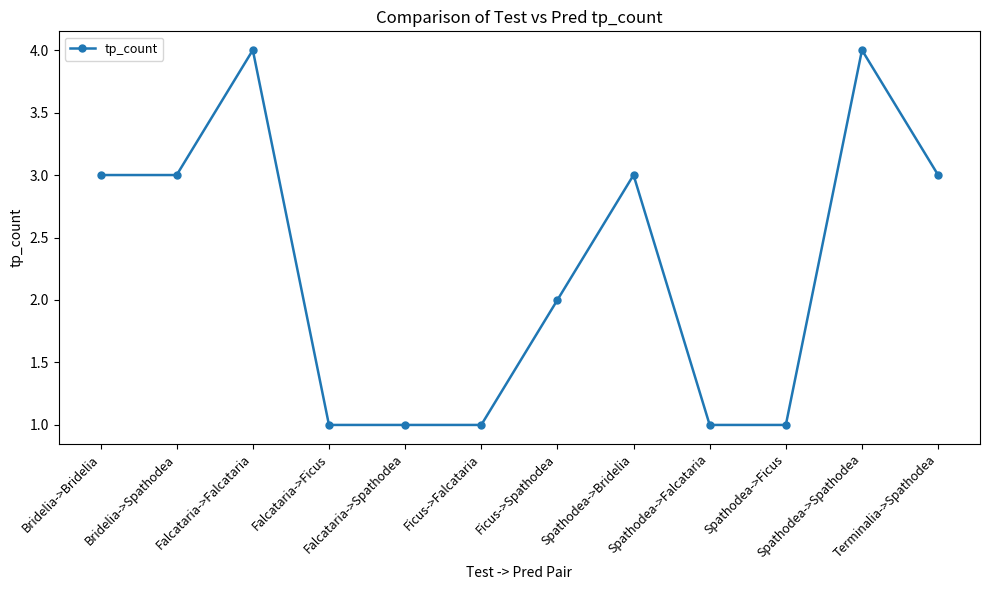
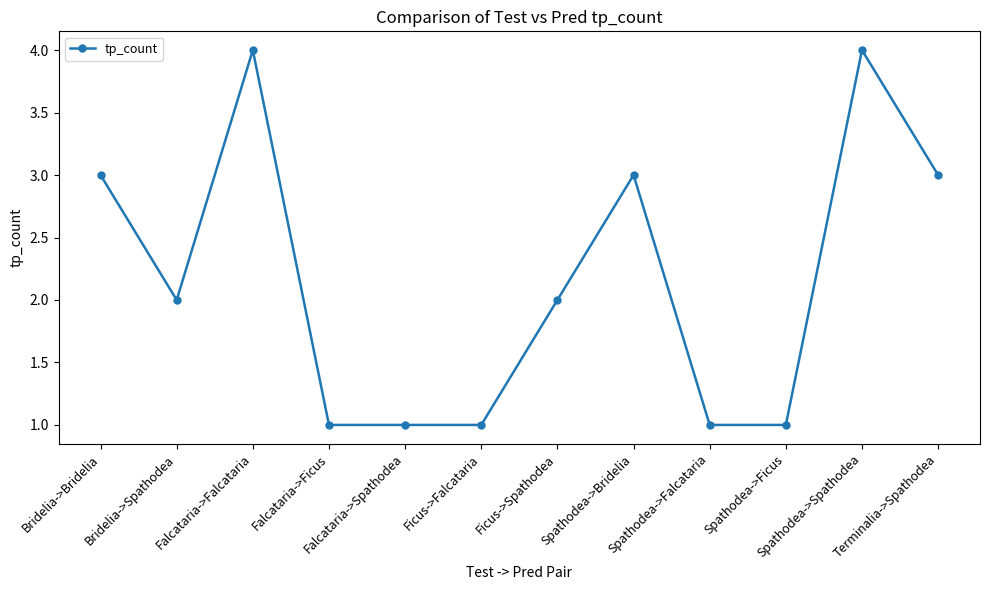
Bridelia->Spathodea: 3 -> 2
